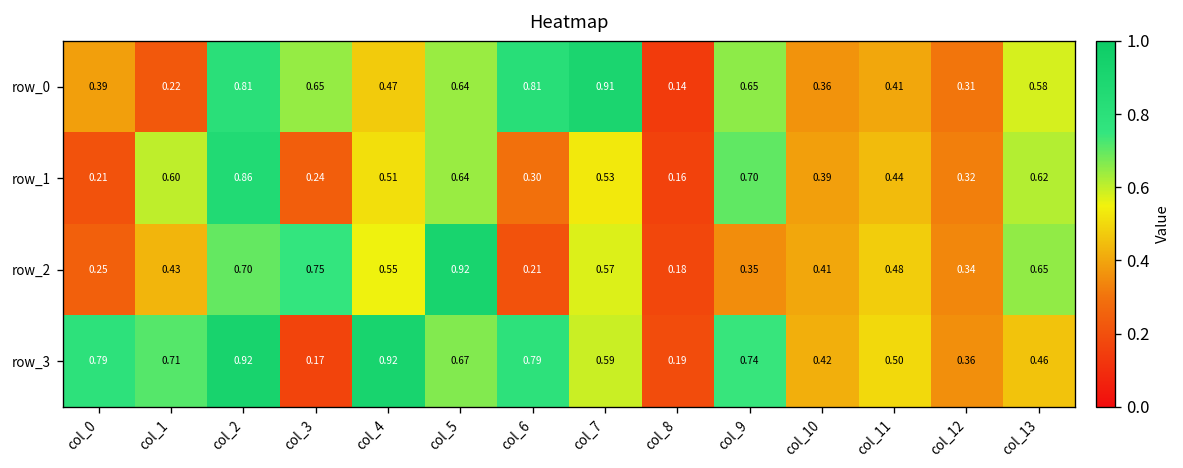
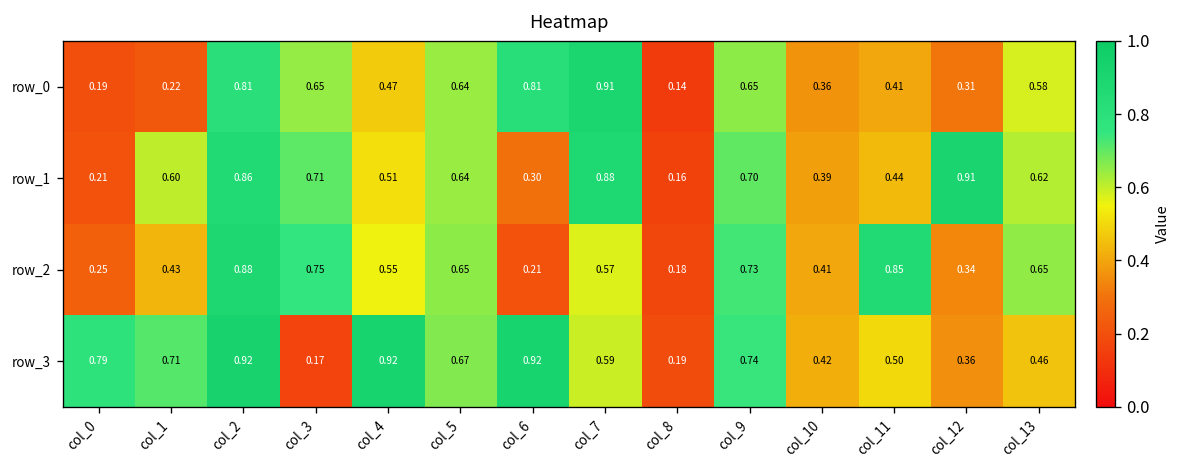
row_0, col_0: 0.39 -> 0.19
row_1, col_3: 0.24 -> 0.71
row_1, col_7: 0.53 -> 0.88
row_1, col_12: 0.32 -> 0.91
row_2, col_2: 0.70 -> 0.88
row_2, col_5: 0.92 -> 0.65
row_2, col_9: 0.35 -> 0.73
row_2, col_11: 0.48 -> 0.85
row_3, col_6: 0.79 -> 0.92
